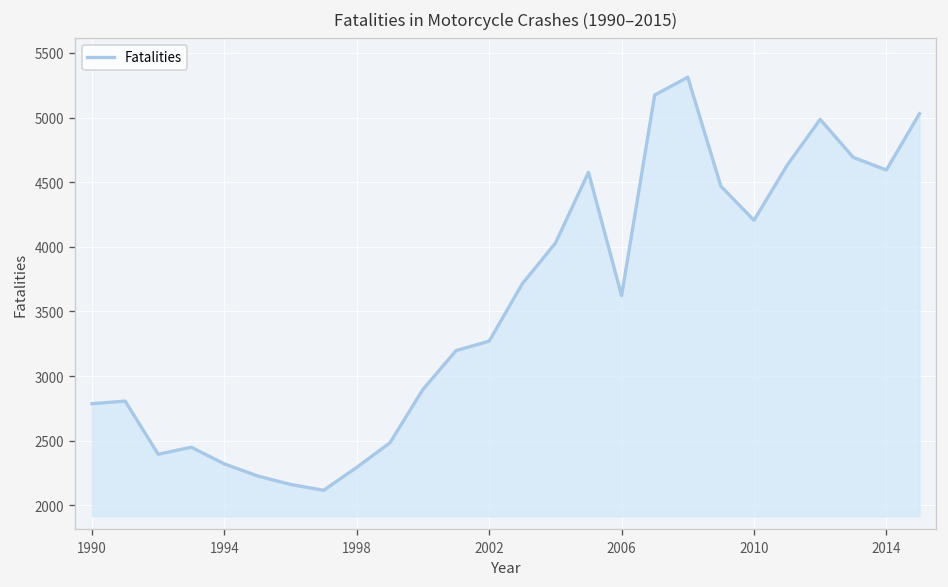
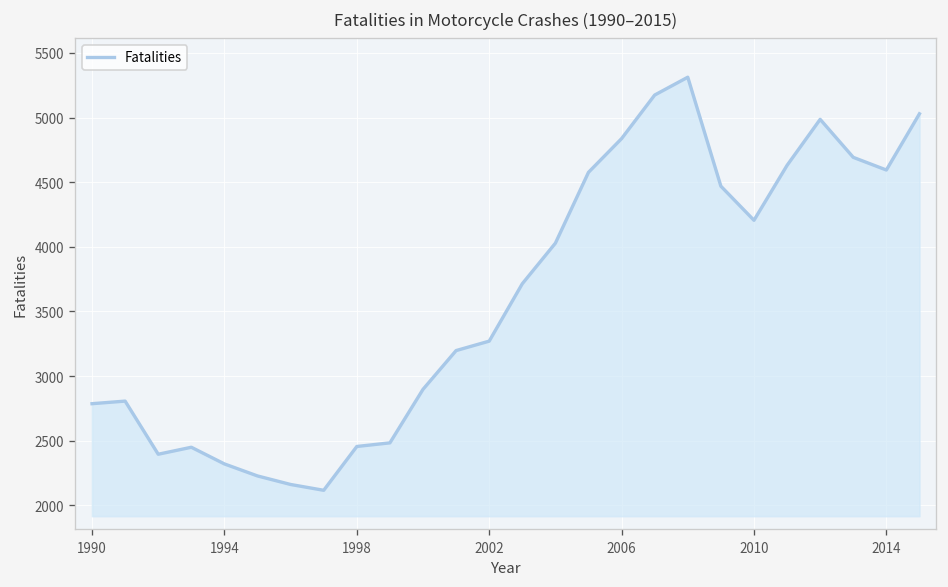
1998: 2290 -> 2460
2006: 3620 -> 4840
